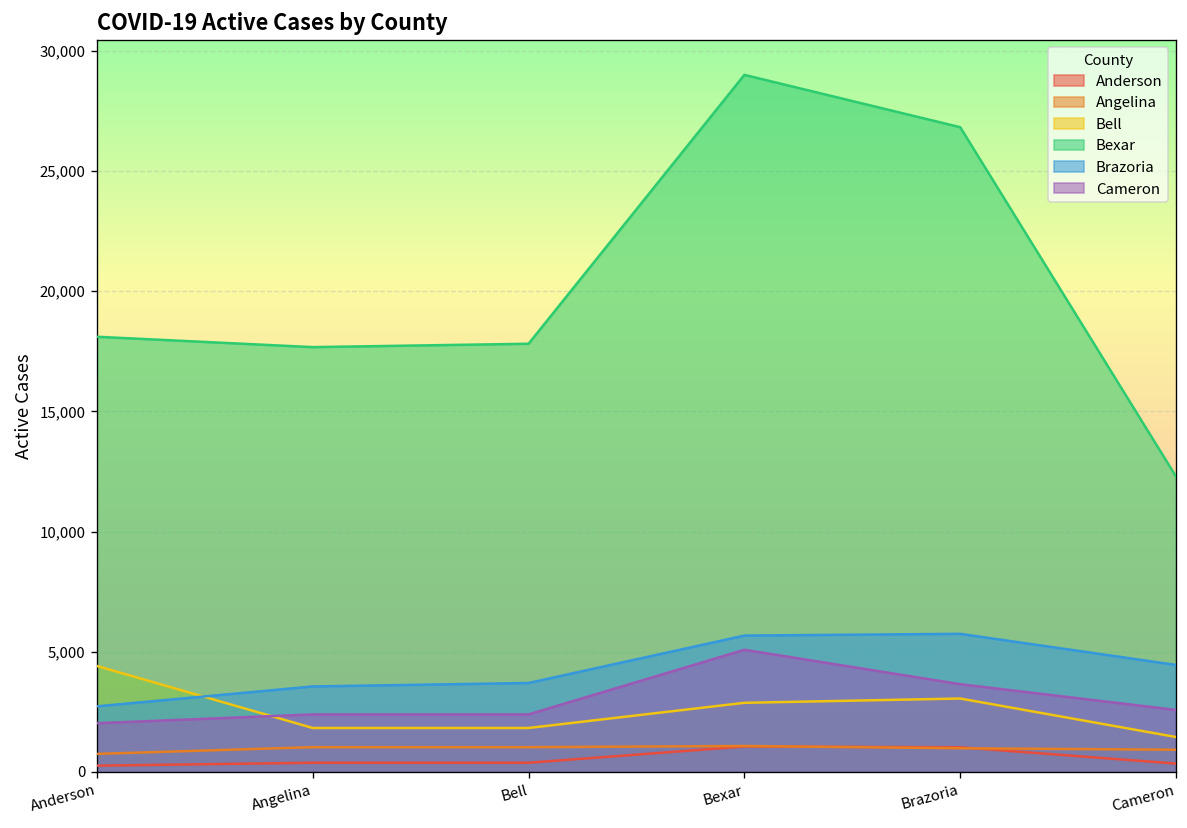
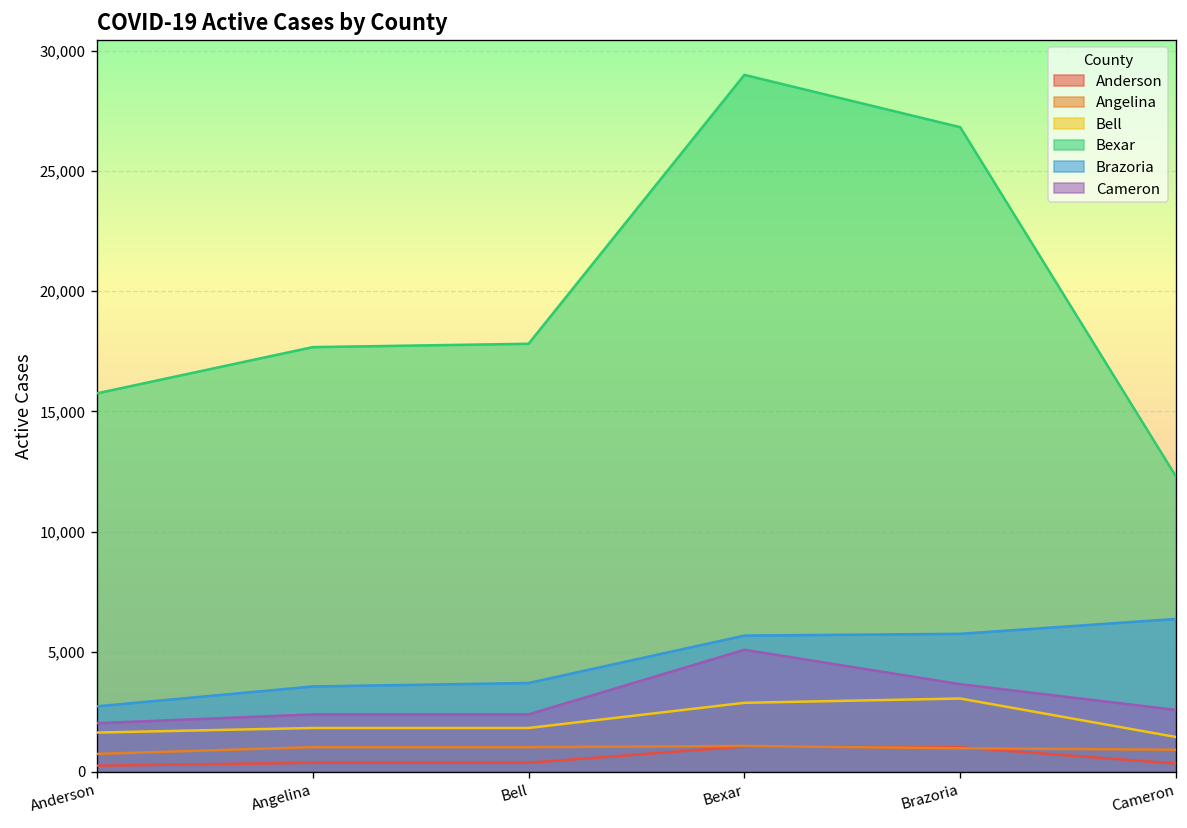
Bell, Anderson: 4,400 -> 1,600
Bexar, Anderson: 18,100 -> 15,800
Brazoria, Cameron: 4,500 -> 6,400
